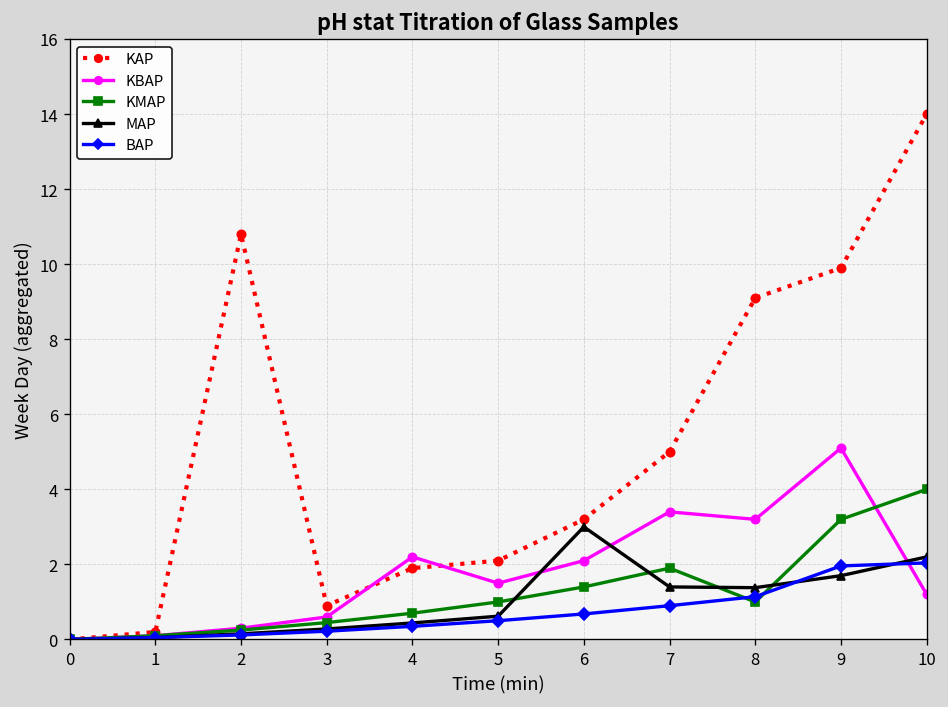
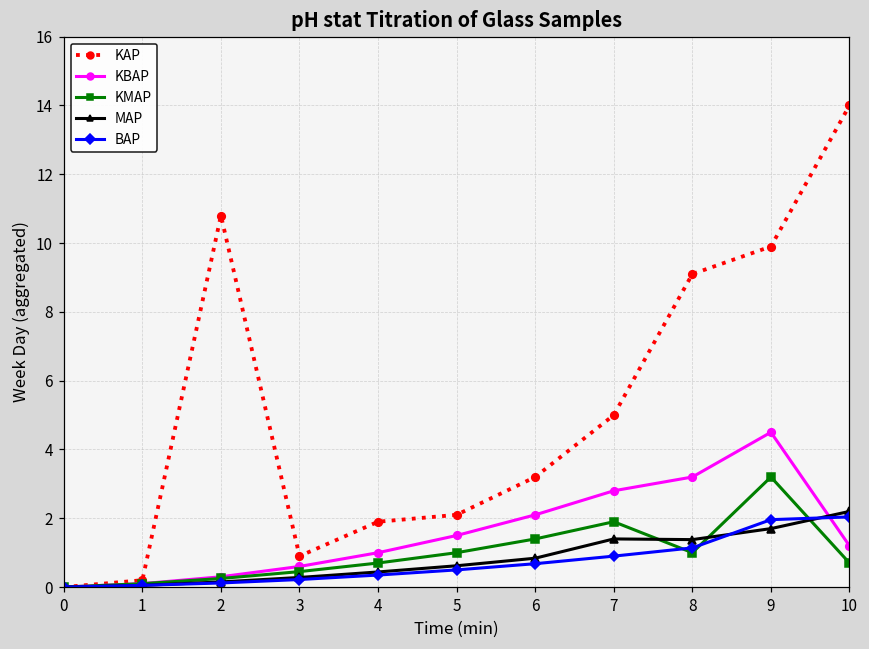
KBAP, 4: 2.2 -> 1.0
MAP, 6: 3.0 -> 0.8
KBAP, 7: 3.4 -> 2.8
KBAP, 9: 5.1 -> 4.5
KMAP, 10: 4.0 -> 0.7
